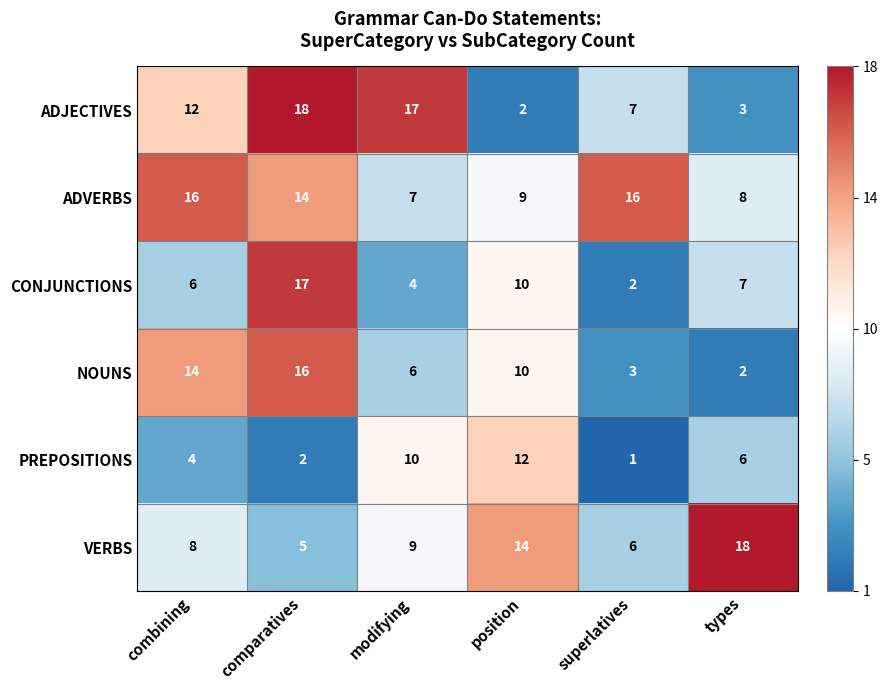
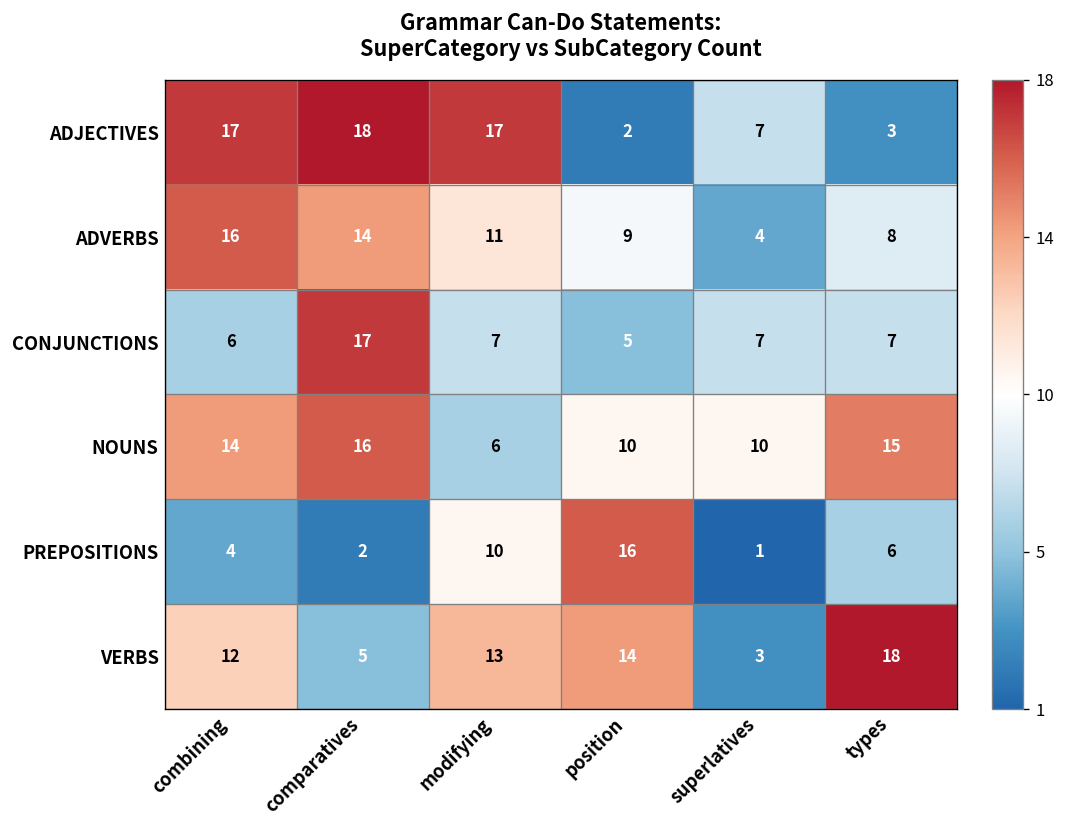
ADJECTIVES, combining: 12 -> 17
ADVERBS, modifying: 7 -> 11
ADVERBS, superlatives: 16 -> 4
CONJUNCTIONS, modifying: 4 -> 7
CONJUNCTIONS, position: 10 -> 5
CONJUNCTIONS, superlatives: 2 -> 7
NOUNS, superlatives: 3 -> 10
NOUNS, types: 2 -> 15
PREPOSITIONS, position: 12 -> 16
VERBS, combining: 8 -> 12
VERBS, modifying: 9 -> 13
VERBS, superlatives: 6 -> 3
